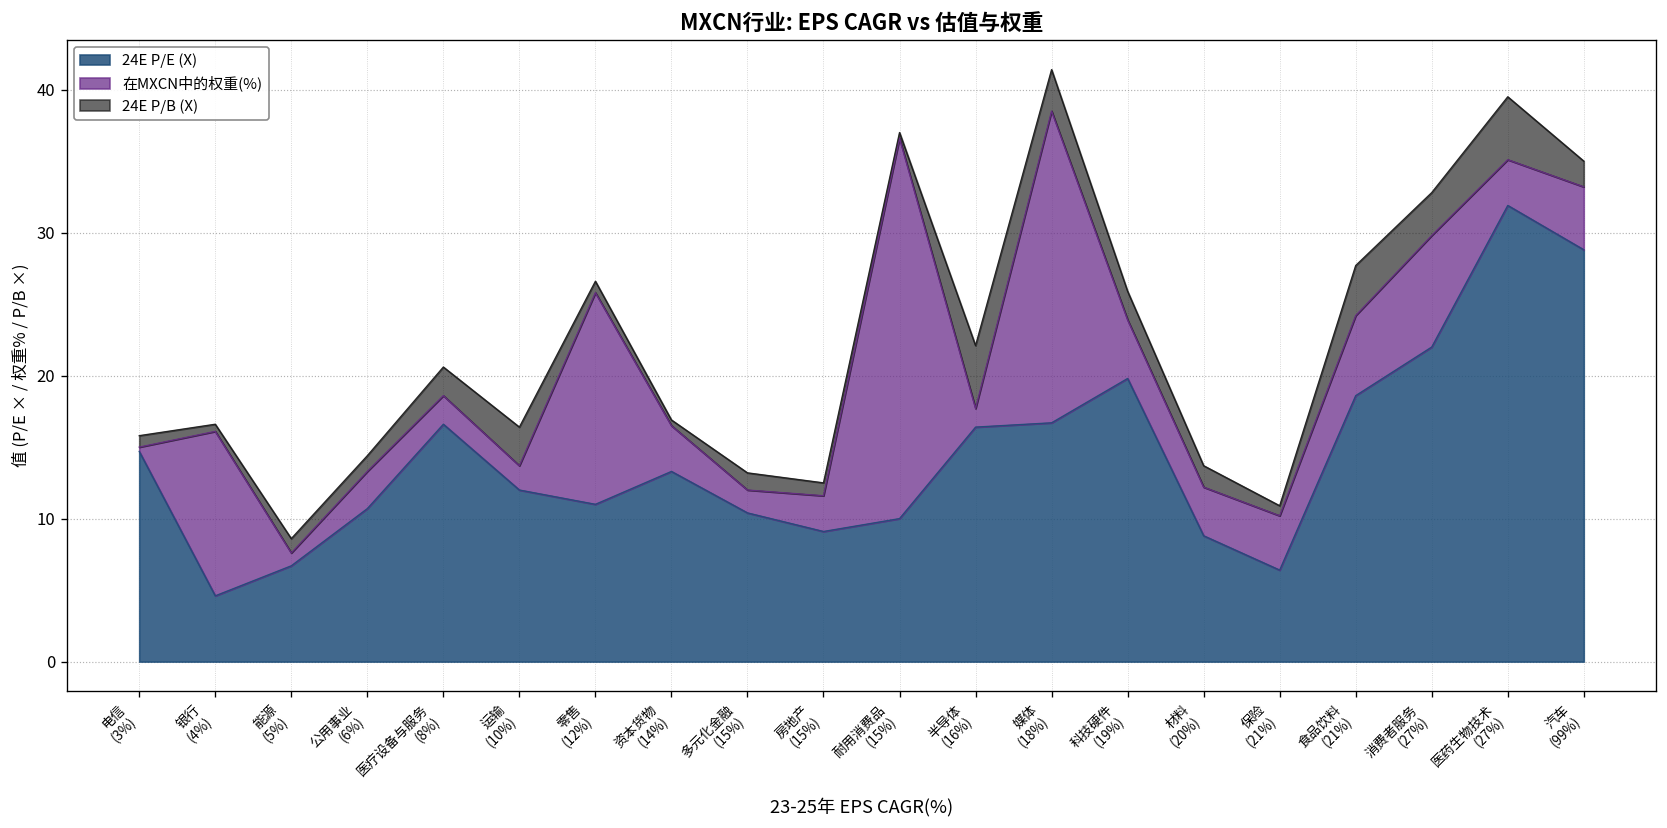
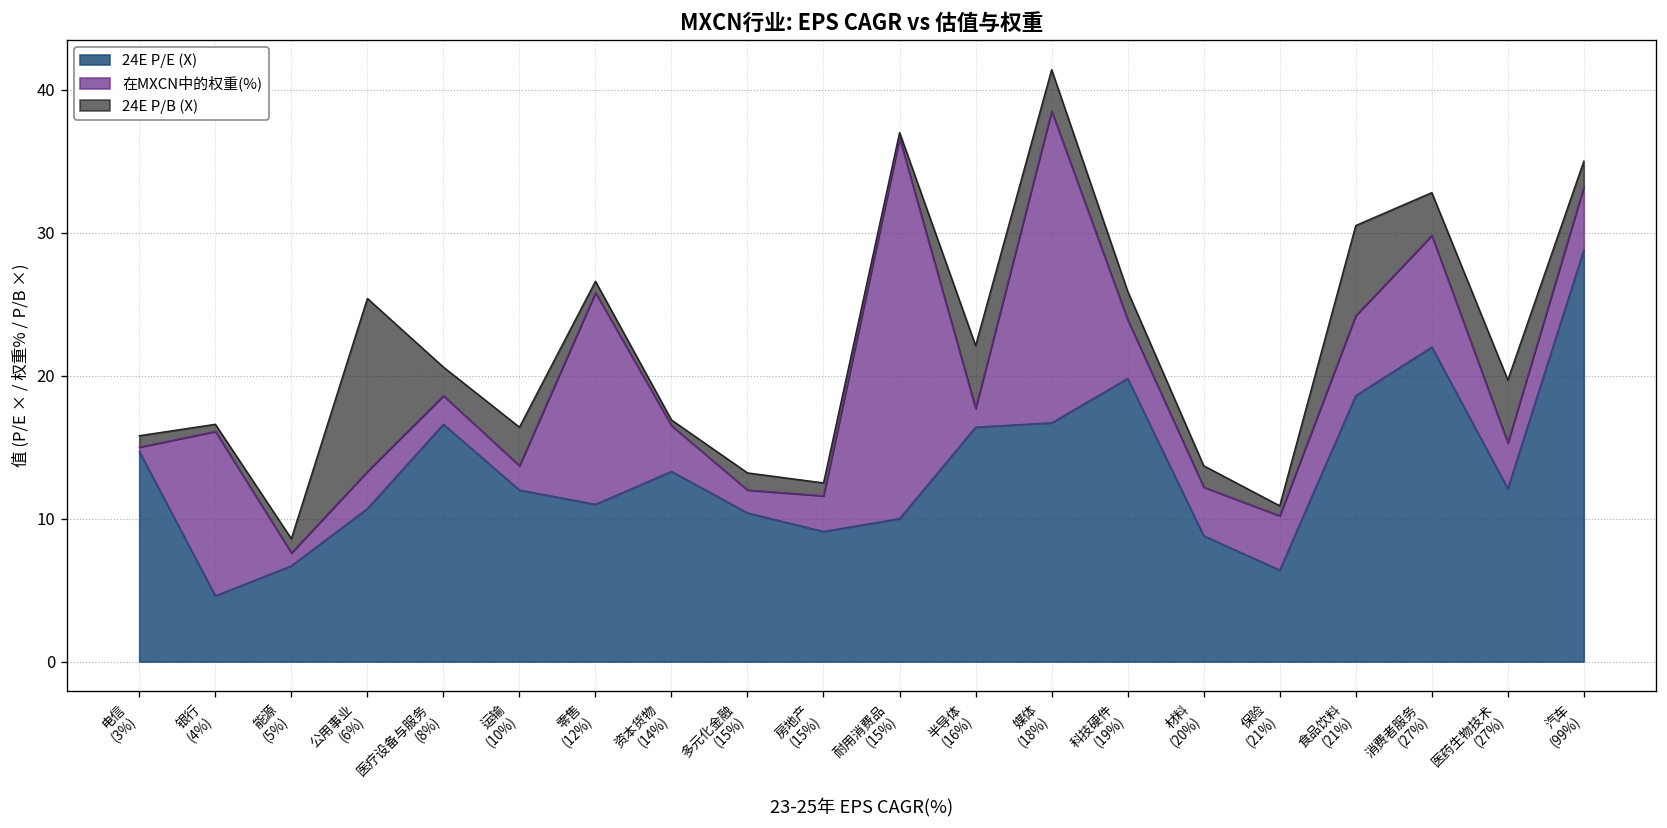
24E P/B (X), 公用事业 (6%): 1.1 -> 12.1
24E P/B (X), 食品饮料 (21%): 3.5 -> 6.3
24E P/E (X), 医药生物技术 (27%): 31.9 -> 12.1
